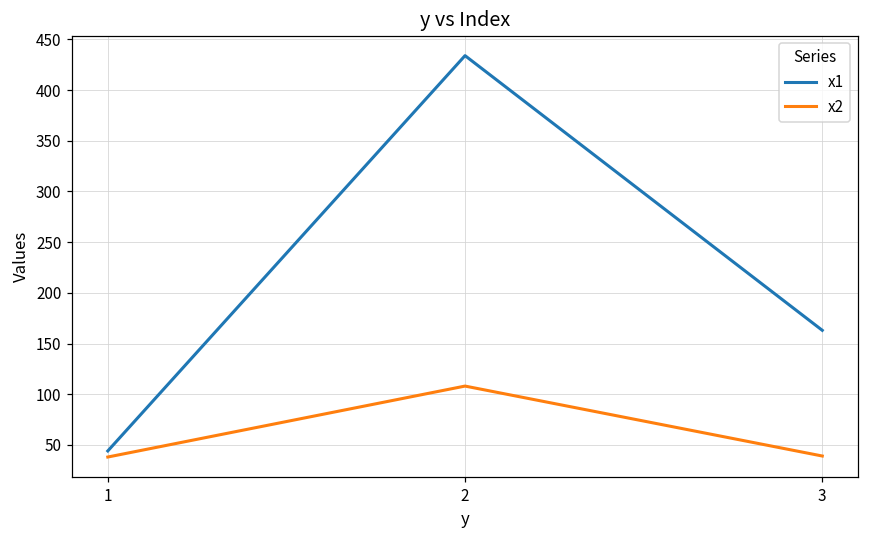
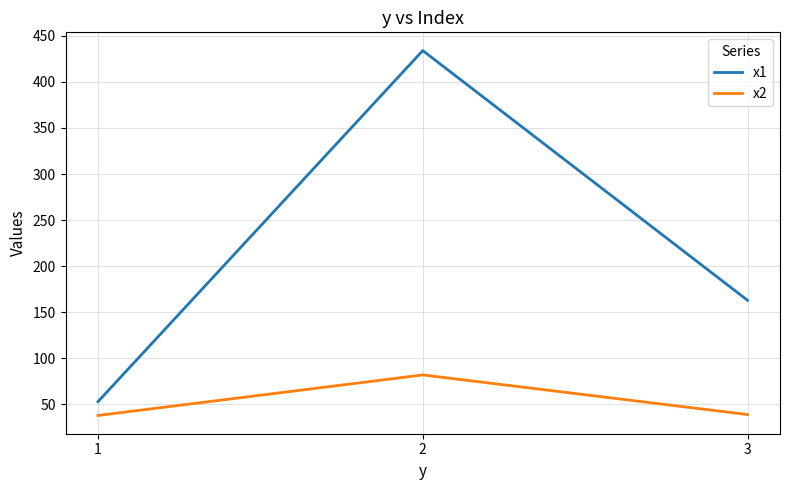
x1, 1: 40 -> 50
x2, 2: 110 -> 80
